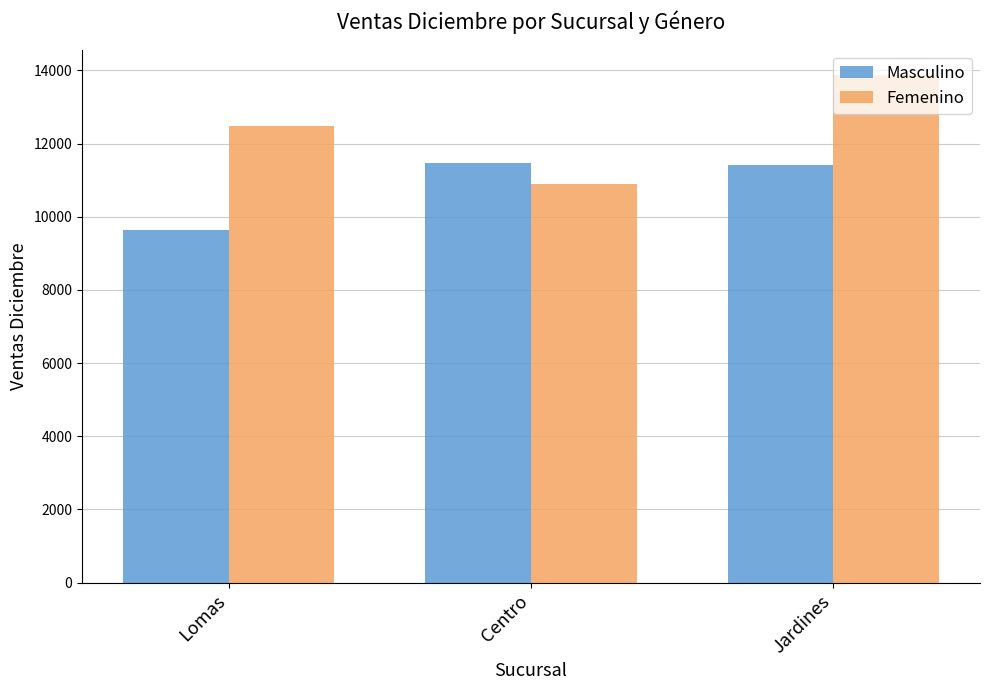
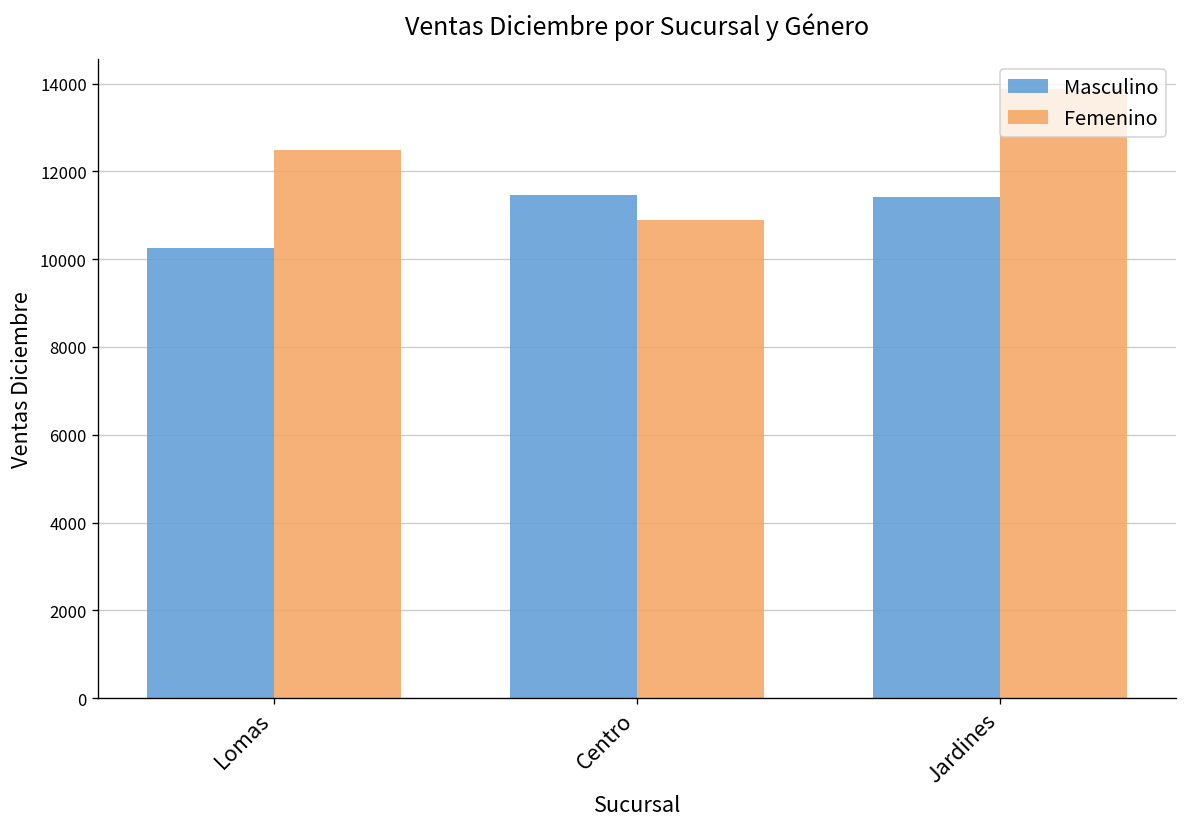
Masculino, Lomas: 9600 -> 10200
